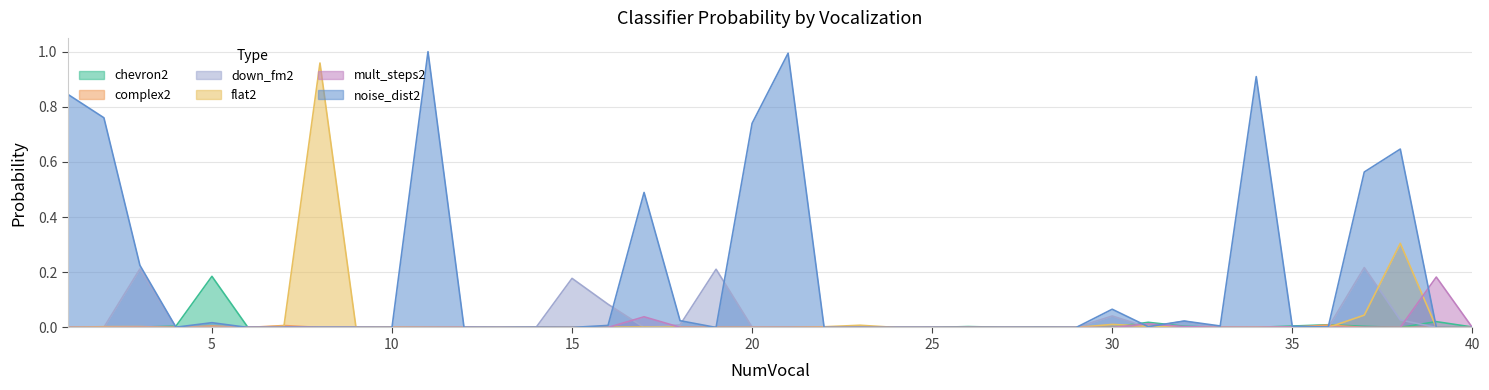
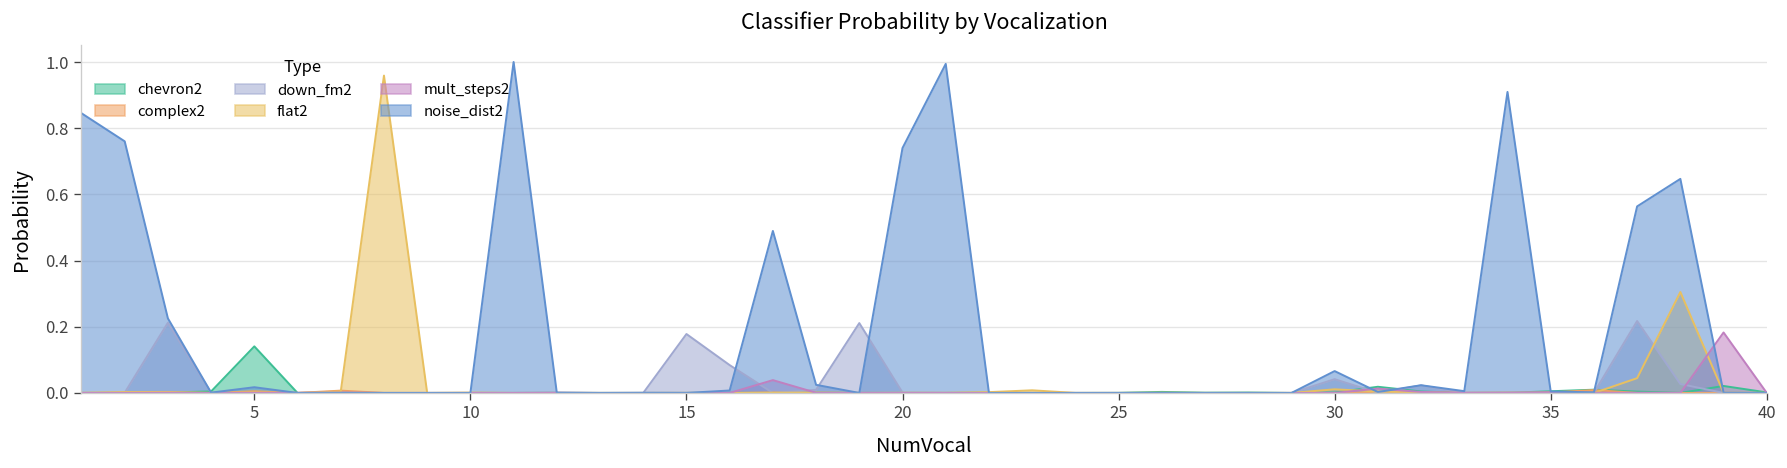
chevron2, 5: 0.19 -> 0.14
